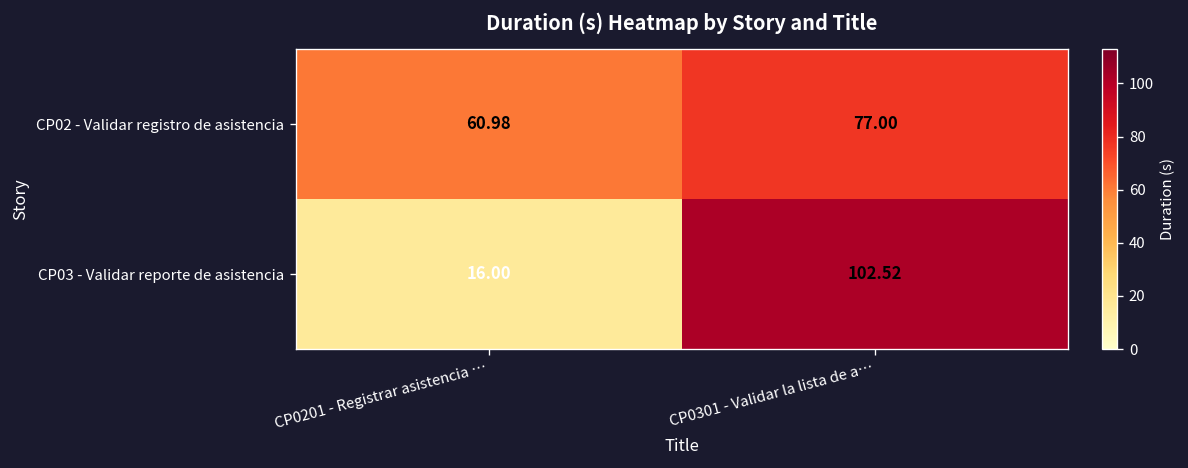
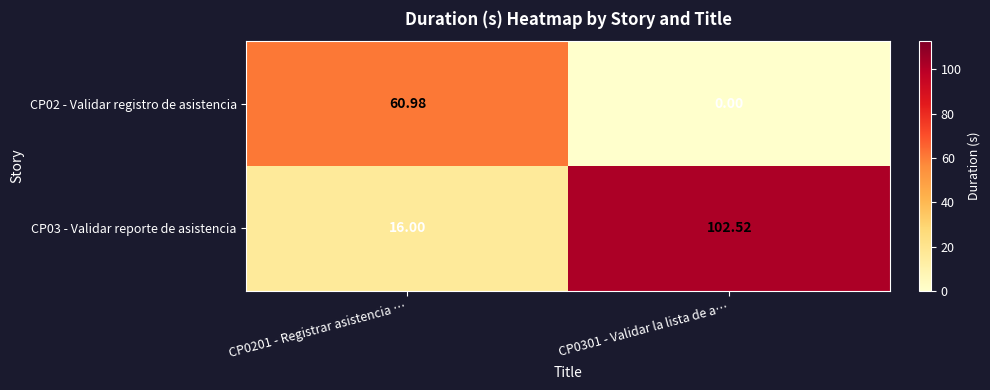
CP02 - Validar registro de asistencia, CP0301 - Validar la lista de a…: 77.00 -> 0.00
